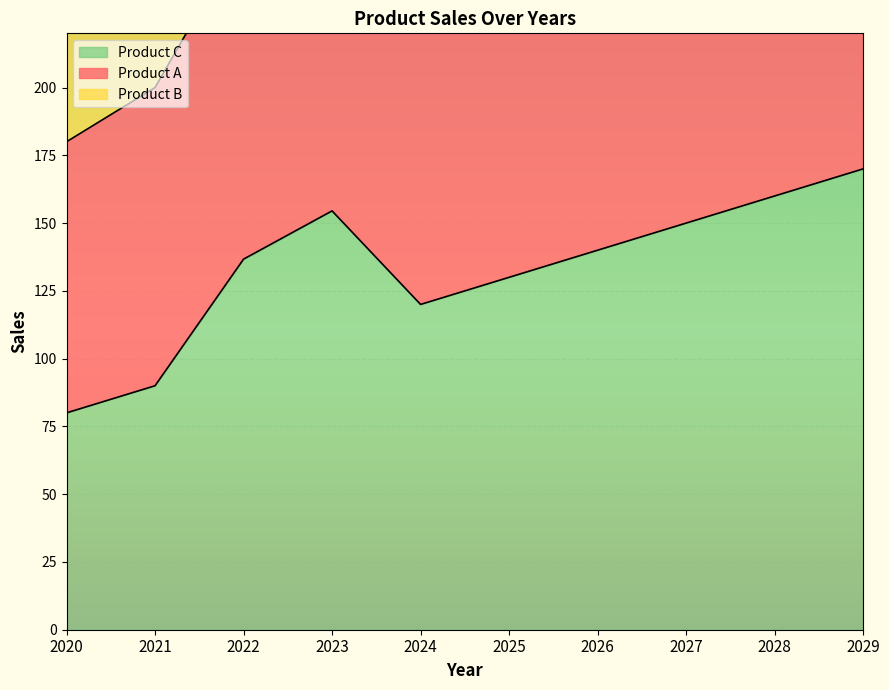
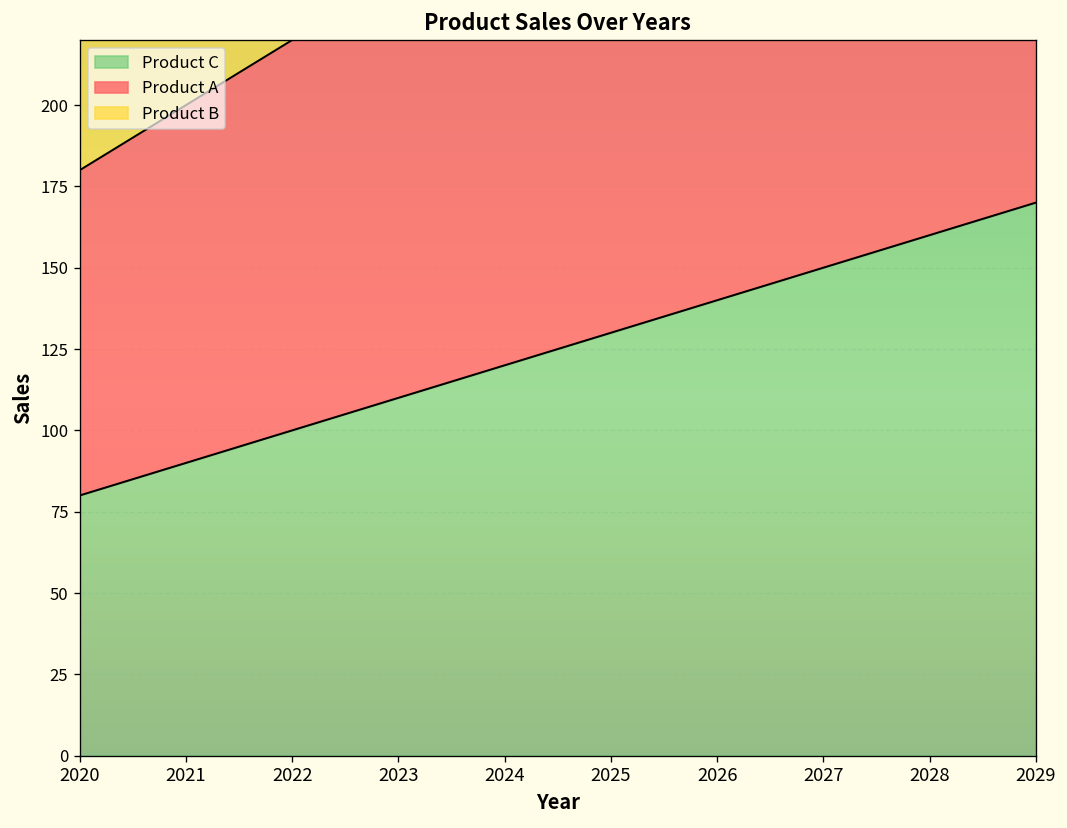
Product C, 2022: 137 -> 100
Product C, 2023: 155 -> 110
